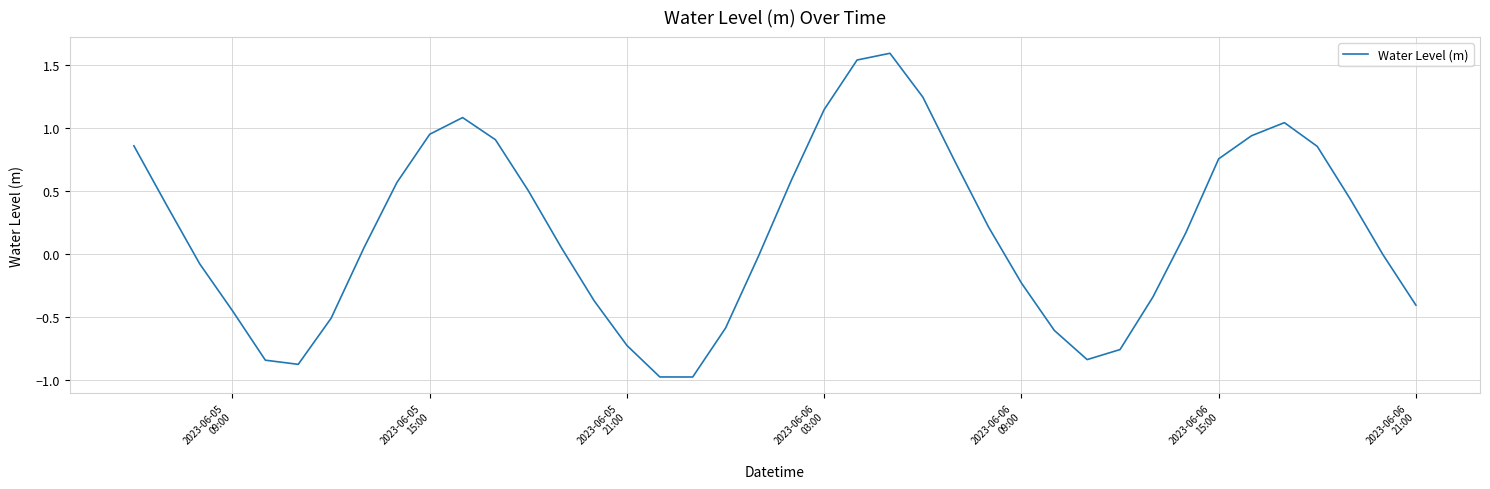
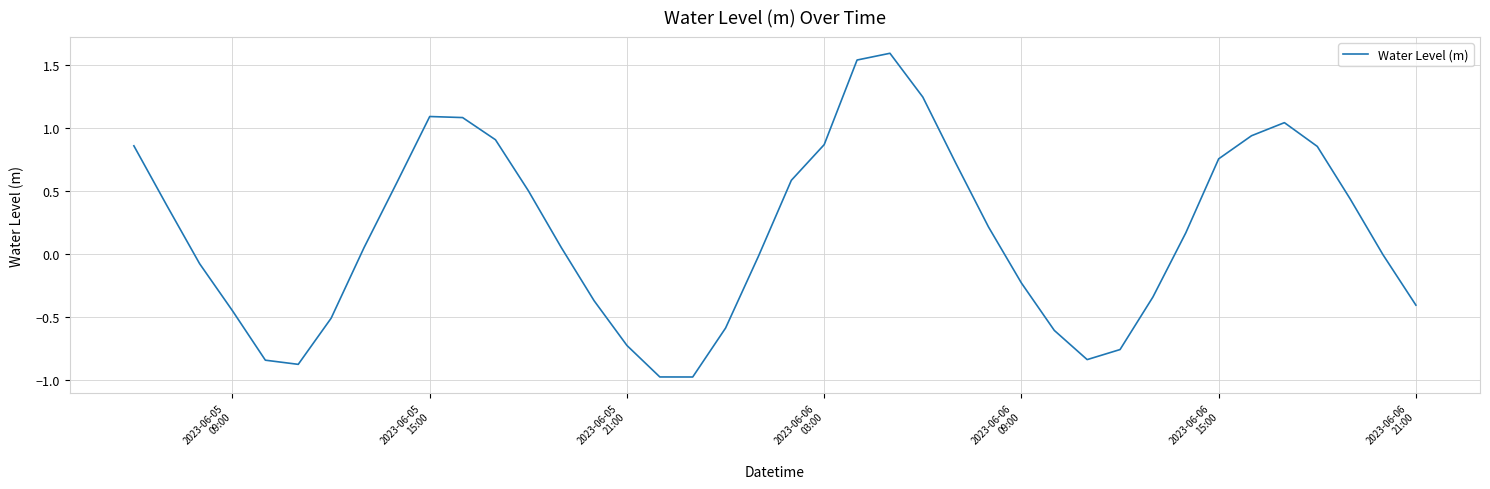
2023-06-05 15:00: 0.95 -> 1.09
2023-06-06 03:00: 1.15 -> 0.87
